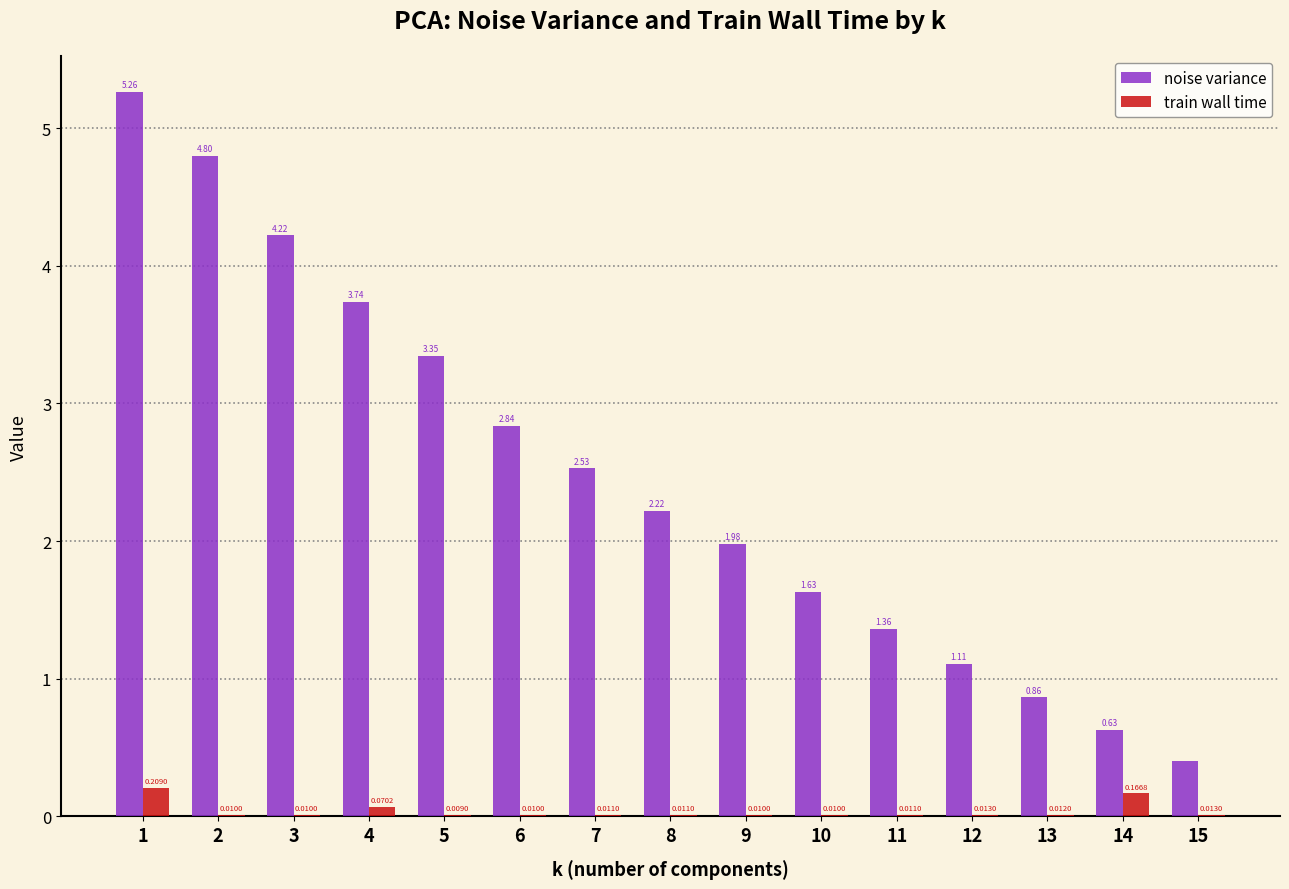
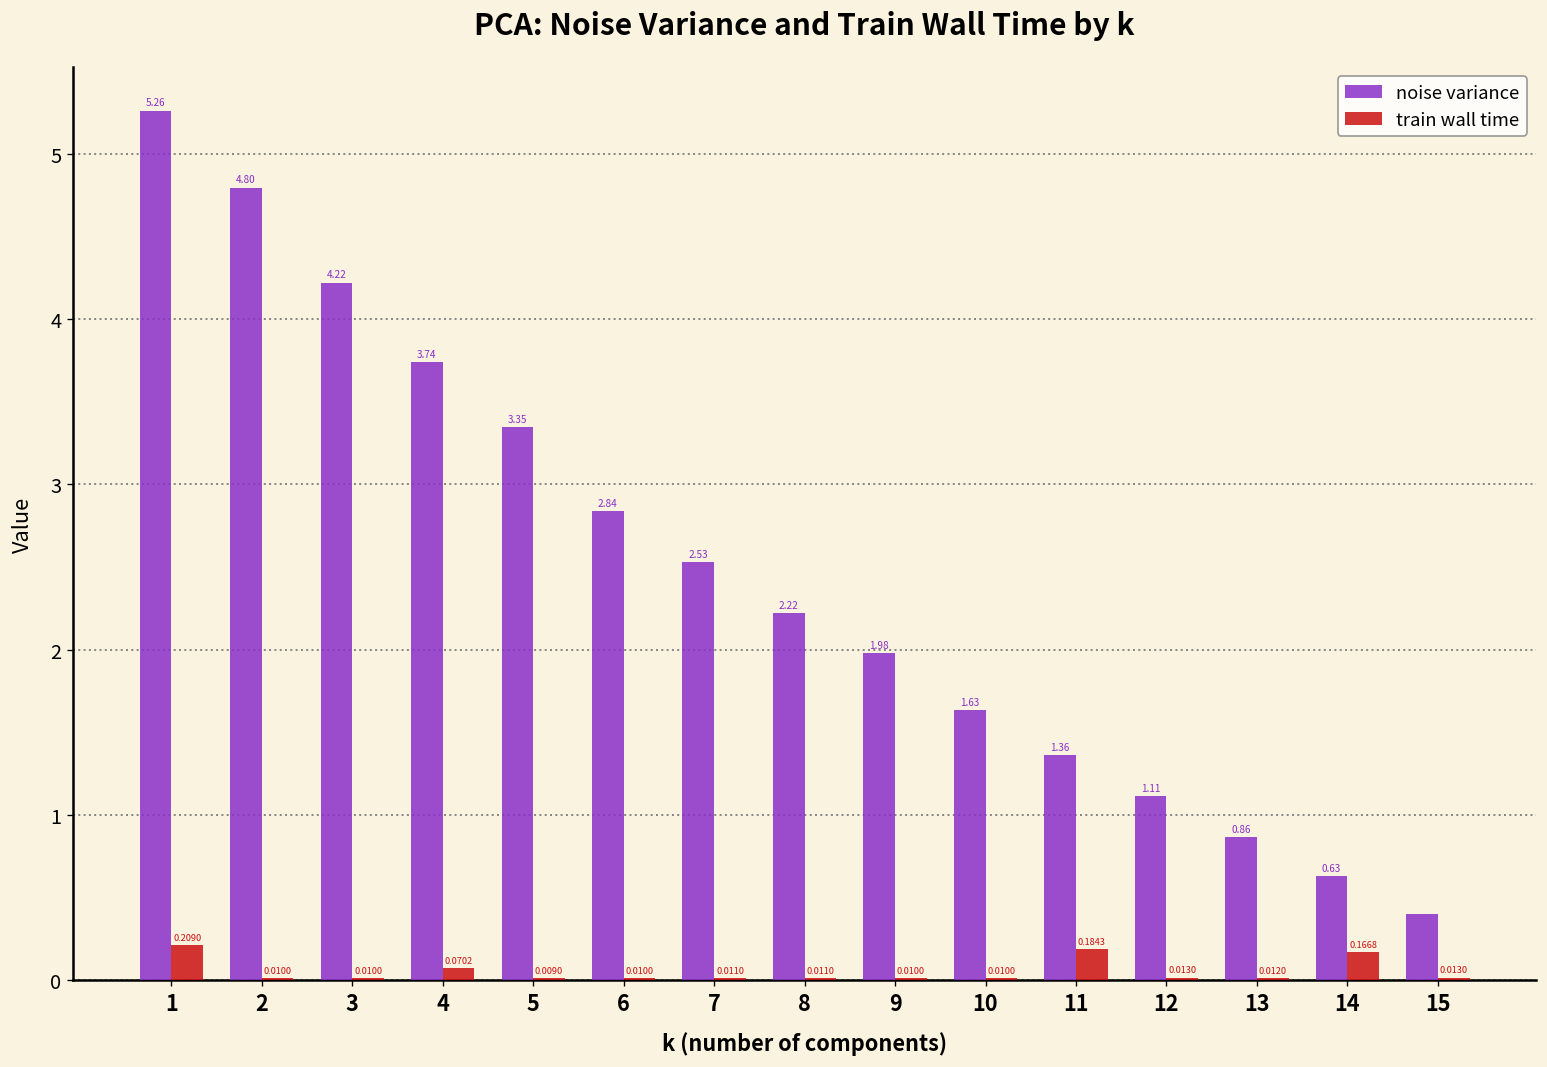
train wall time, 11: 0.0110 -> 0.1843
